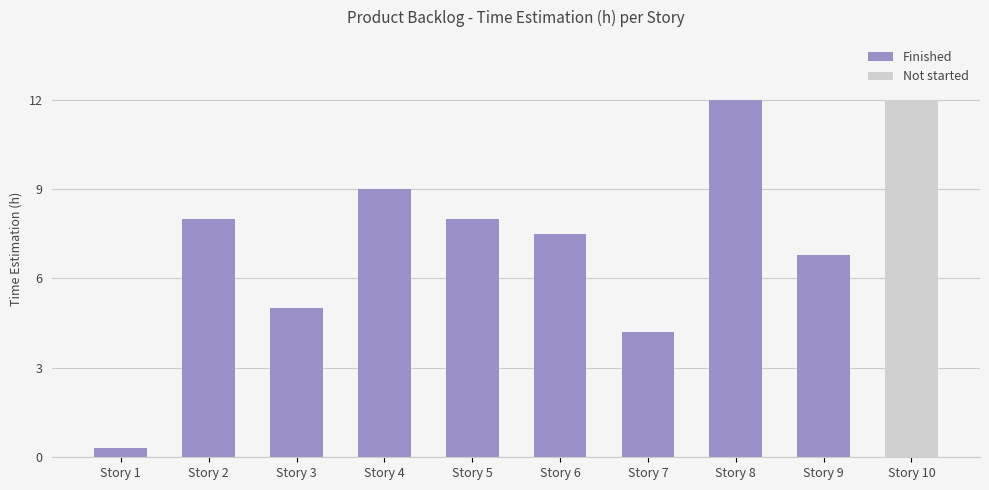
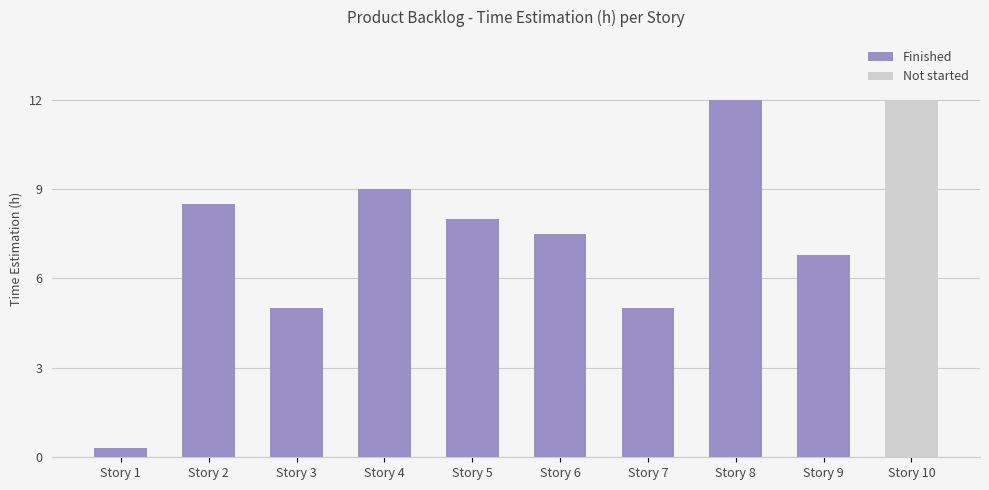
Story 2: 8.0 -> 8.5
Story 7: 4.2 -> 5.0
